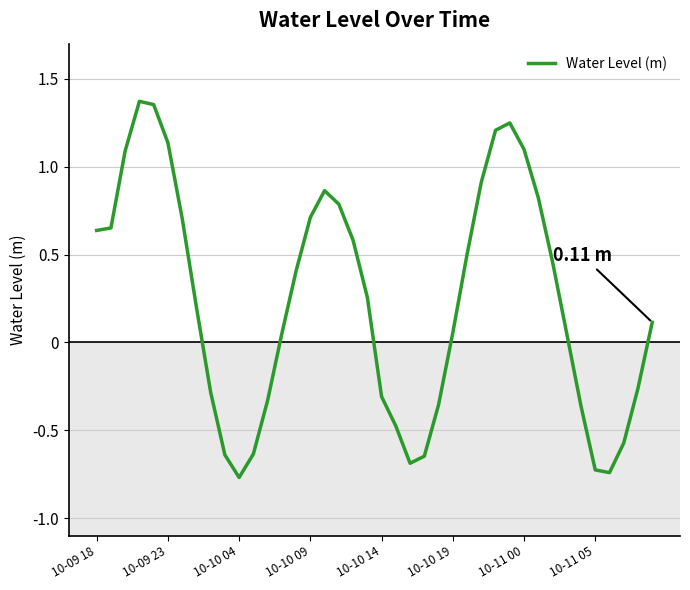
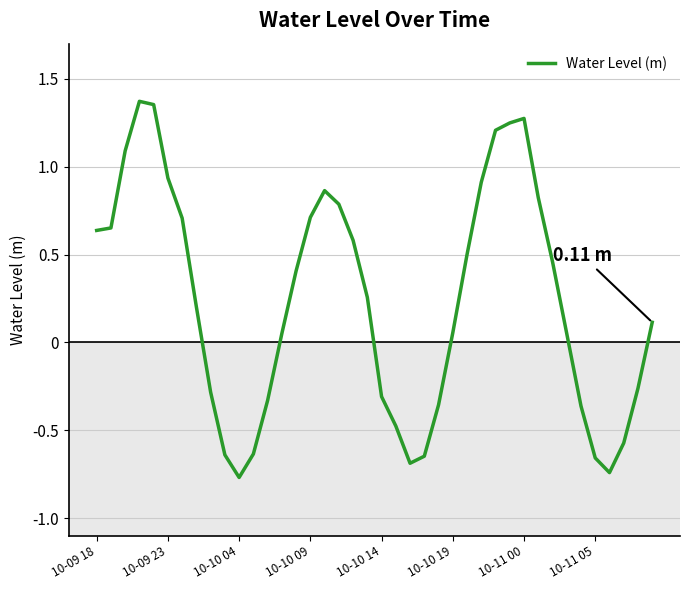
10-09 23: 1.14 -> 0.94
10-11 00: 1.10 -> 1.27
10-11 05: -0.73 -> -0.66
